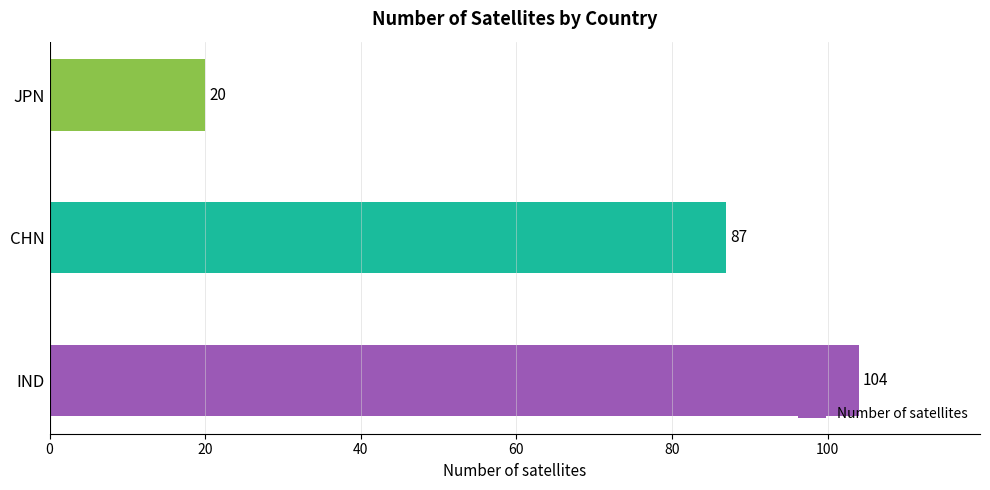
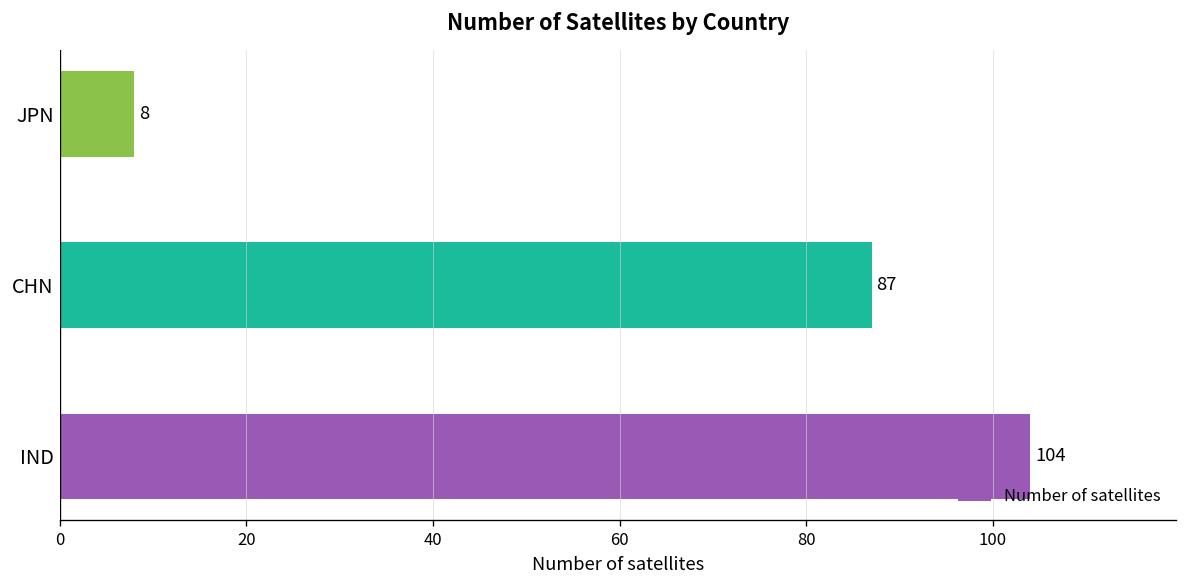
JPN: 20 -> 8
